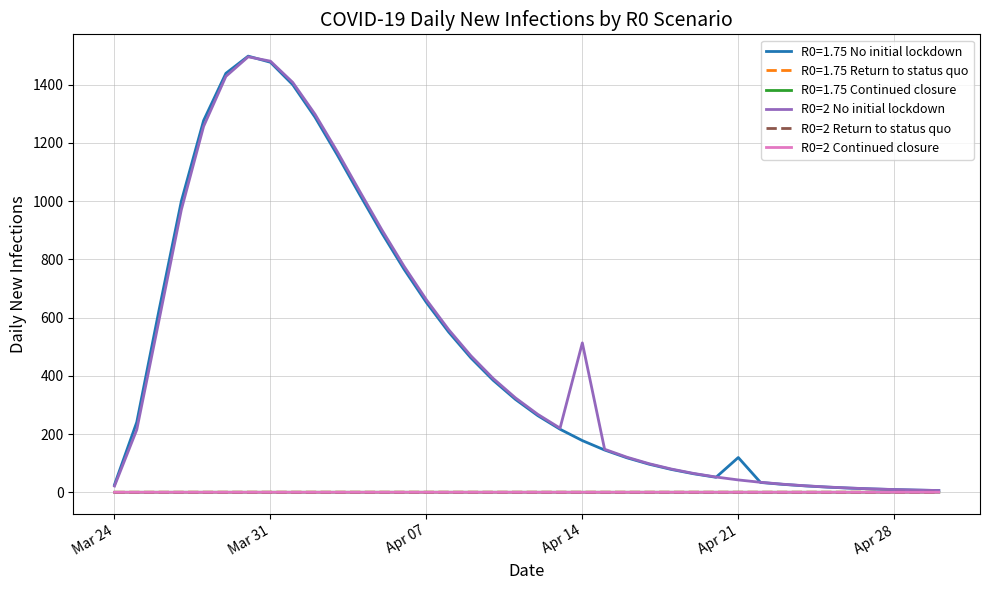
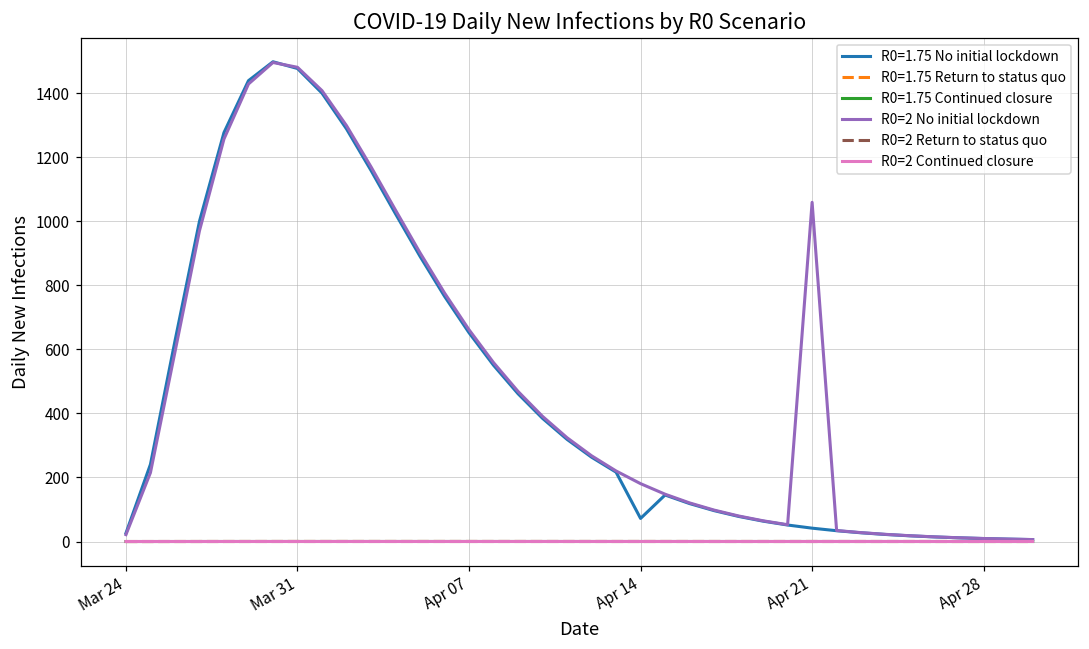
R0=1.75 No initial lockdown, Apr 14: 180 -> 70
R0=2 No initial lockdown, Apr 14: 510 -> 180
R0=1.75 No initial lockdown, Apr 21: 120 -> 40
R0=2 No initial lockdown, Apr 21: 40 -> 1060
